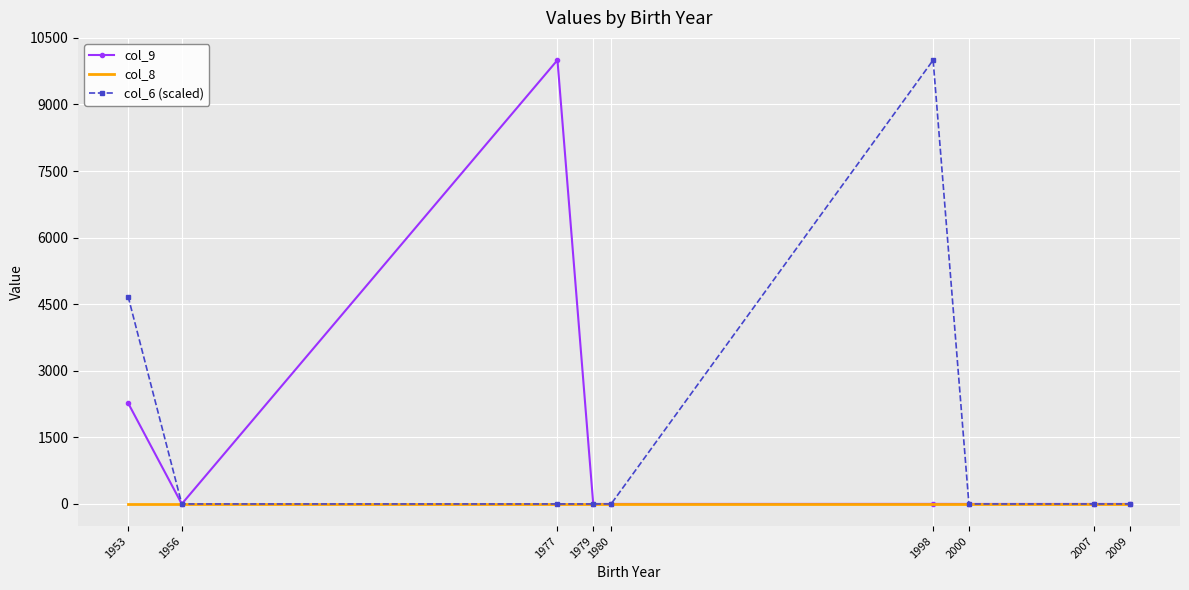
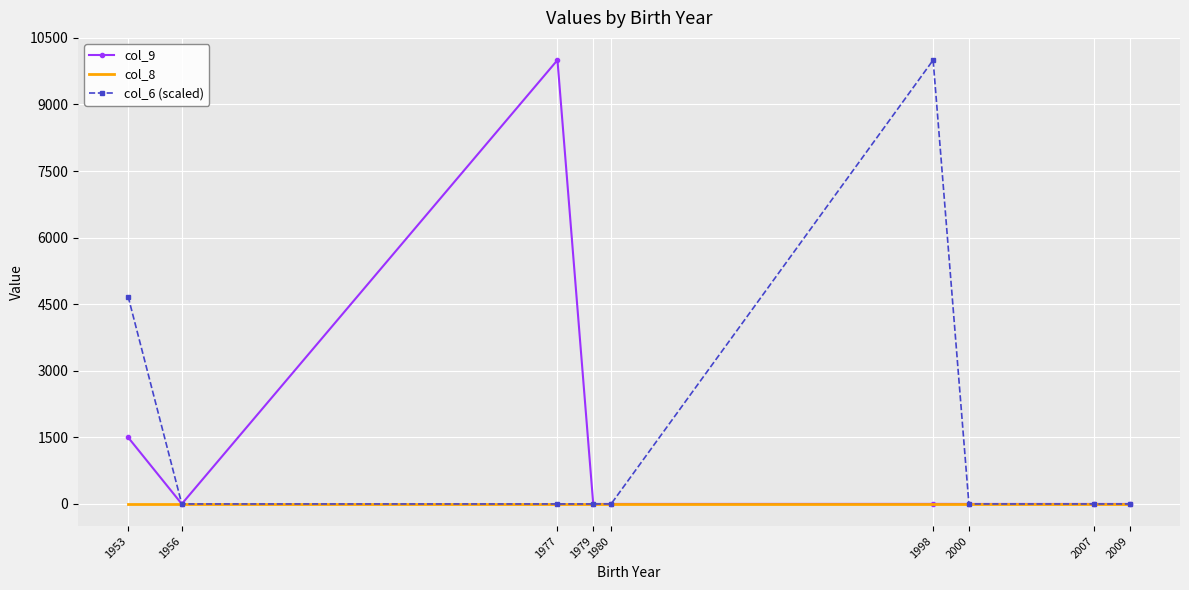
col_9, 1953: 2300 -> 1500
